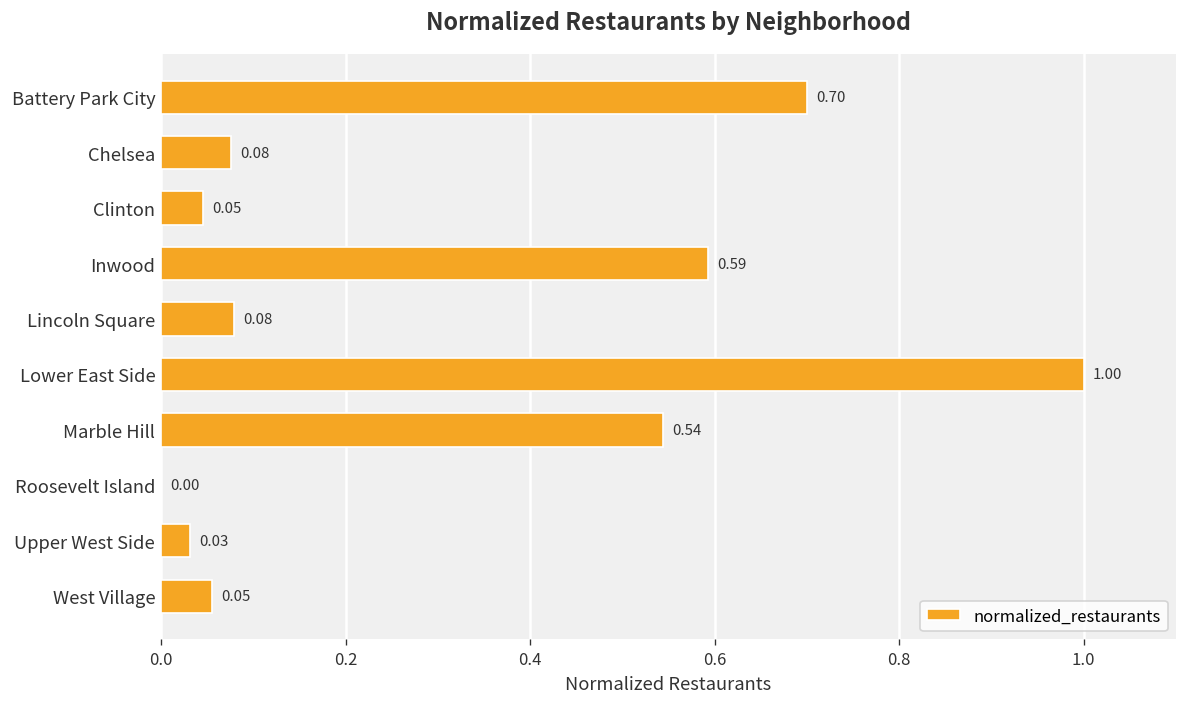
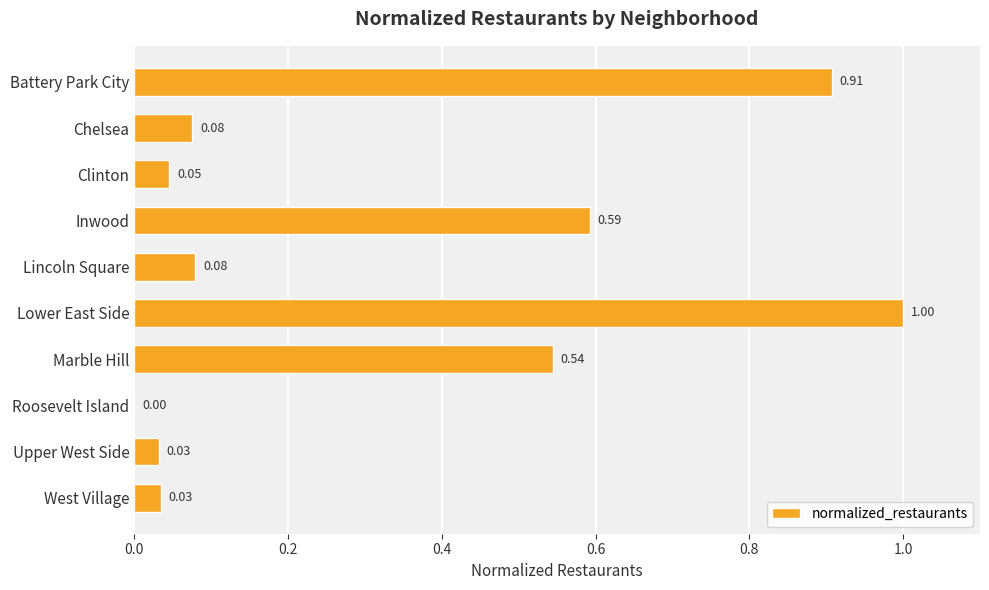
Battery Park City: 0.70 -> 0.91
West Village: 0.05 -> 0.03
